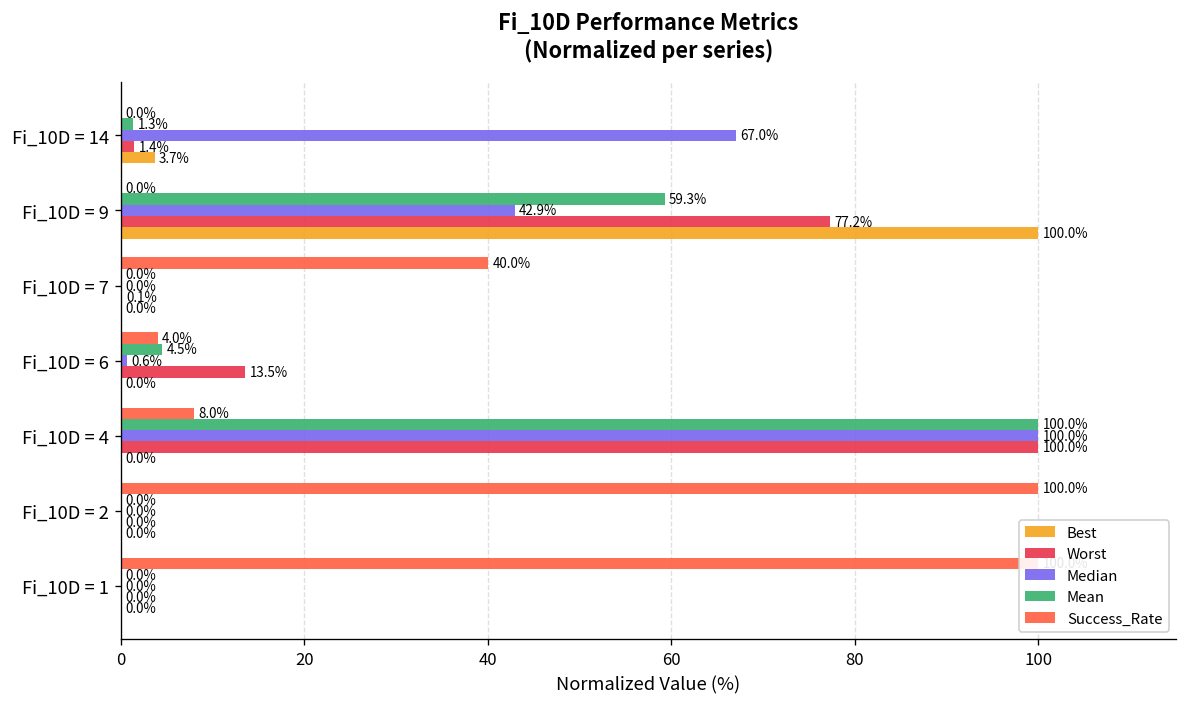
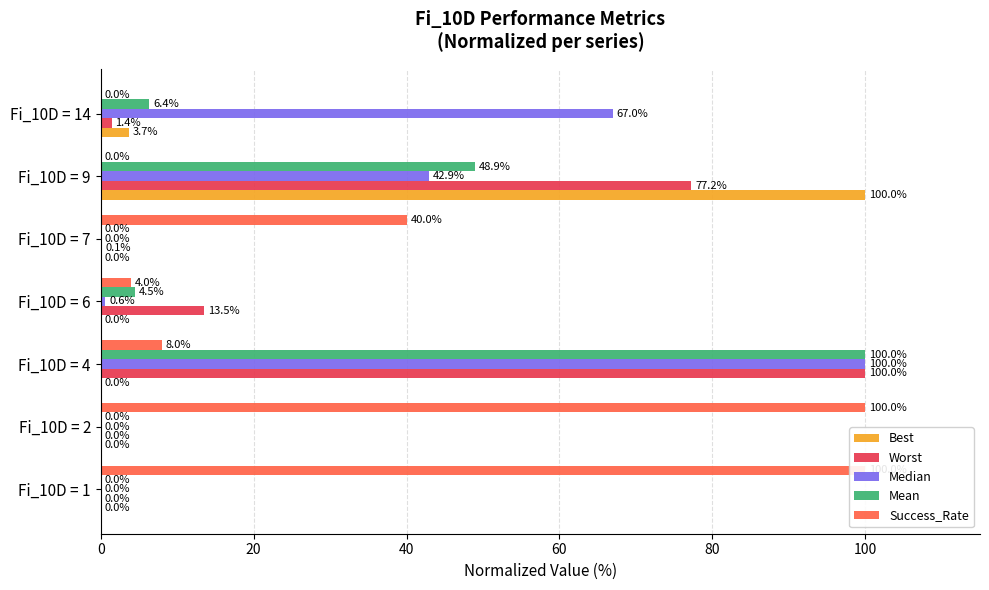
Mean, Fi_10D = 14: 1.3% -> 6.4%
Mean, Fi_10D = 9: 59.3% -> 48.9%
